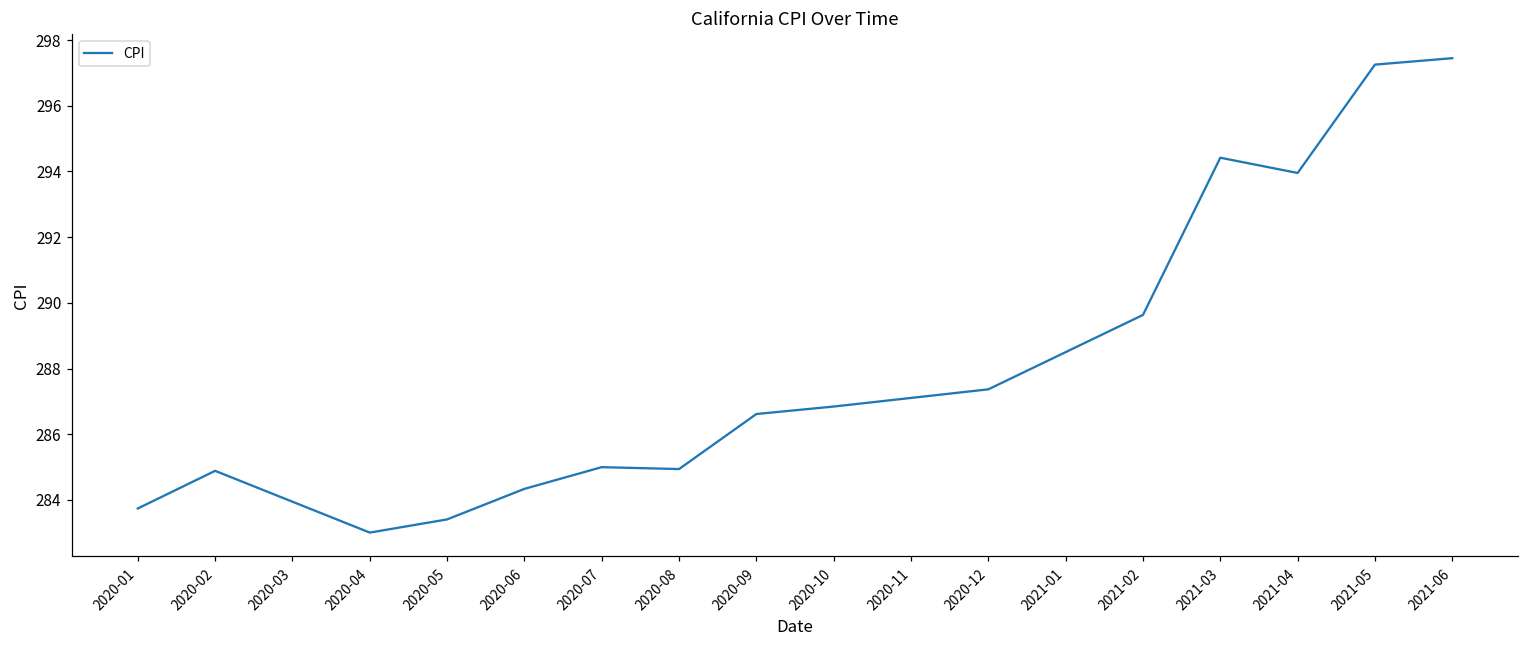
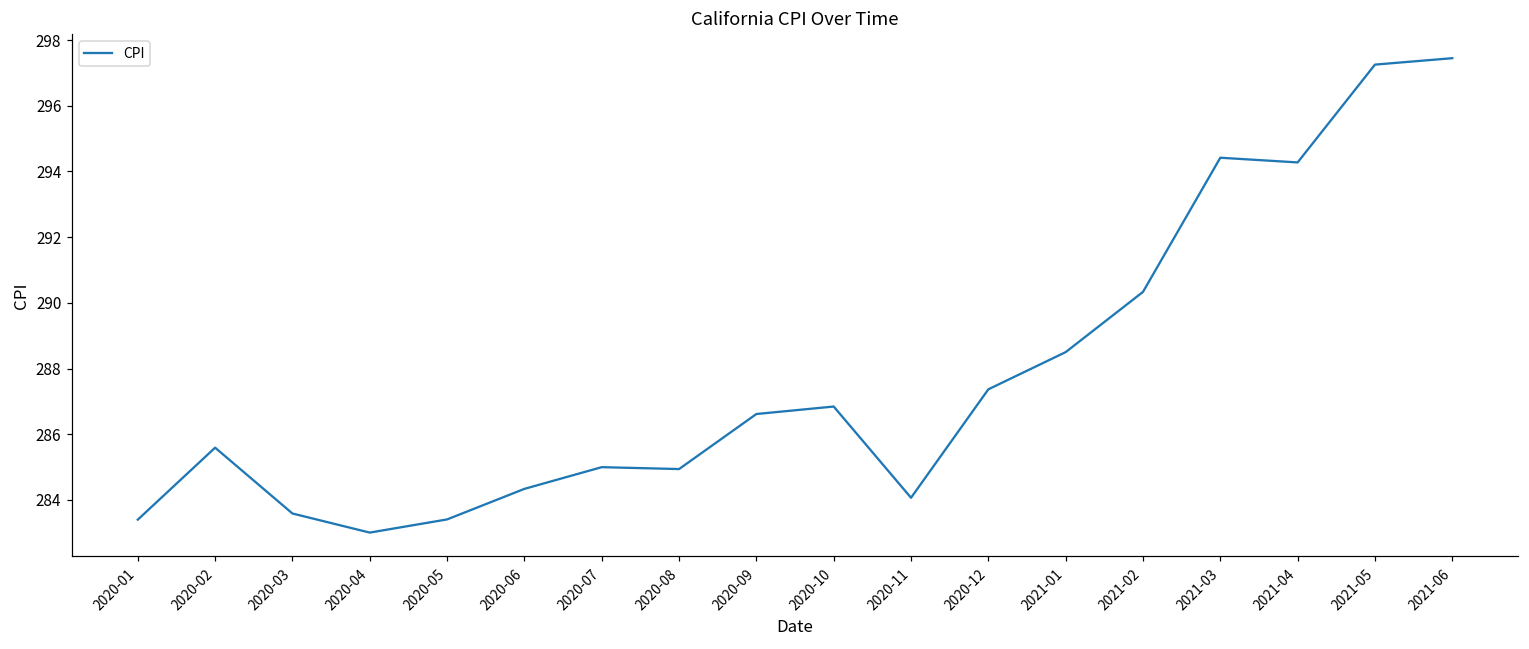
2020-01: 283.7 -> 283.4
2020-02: 284.9 -> 285.6
2020-03: 283.9 -> 283.6
2020-11: 287.1 -> 284.1
2021-02: 289.6 -> 290.3
2021-04: 294.0 -> 294.3
